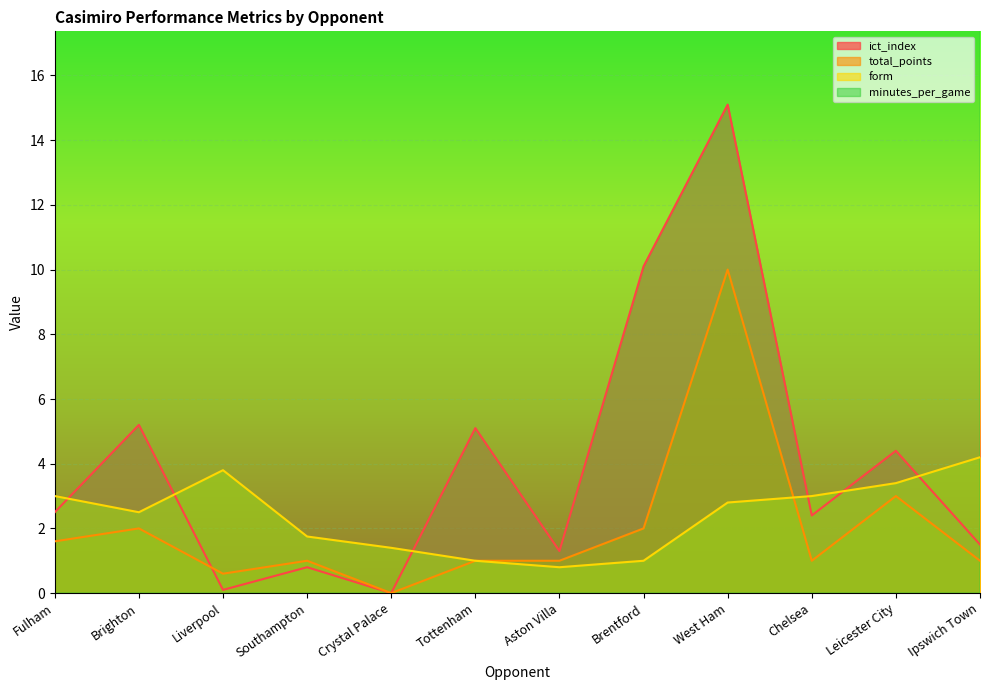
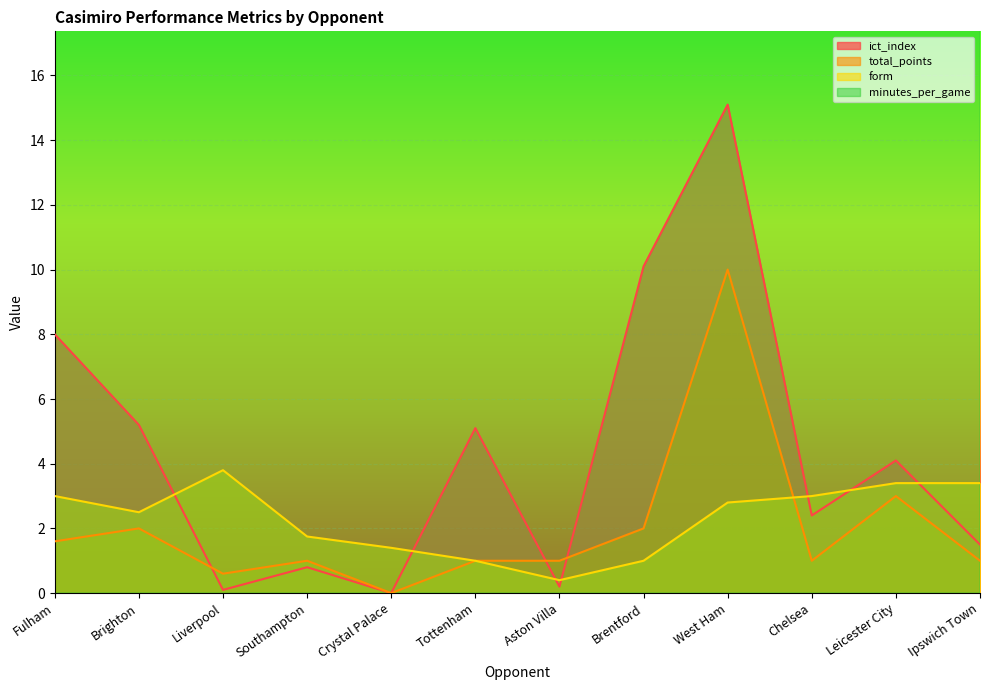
ict_index, Fulham: 2.5 -> 8.0
ict_index, Aston Villa: 1.3 -> 0.2
form, Aston Villa: 0.8 -> 0.4
ict_index, Leicester City: 4.4 -> 4.1
form, Ipswich Town: 4.2 -> 3.4
